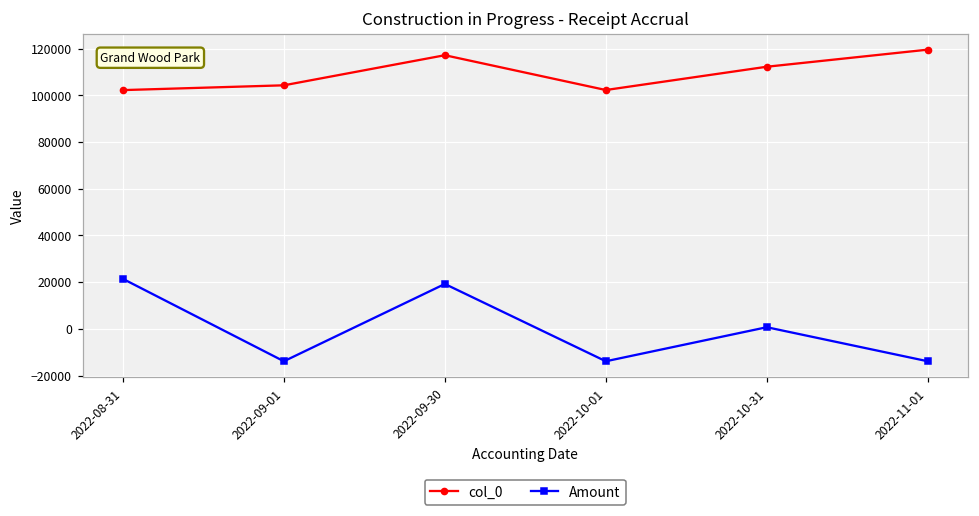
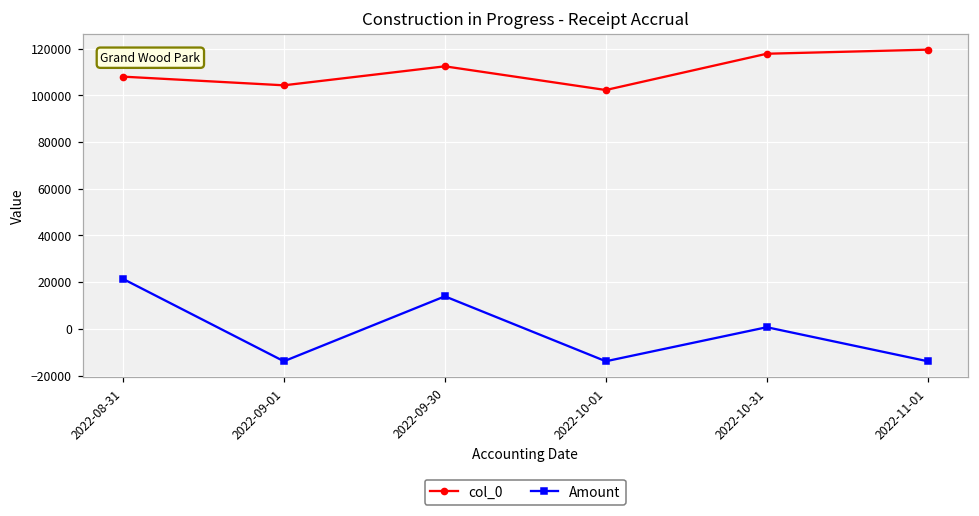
col_0, 2022-08-31: 102000 -> 108000
col_0, 2022-09-30: 117000 -> 112000
Amount, 2022-09-30: 19000 -> 14000
col_0, 2022-10-31: 112000 -> 118000
